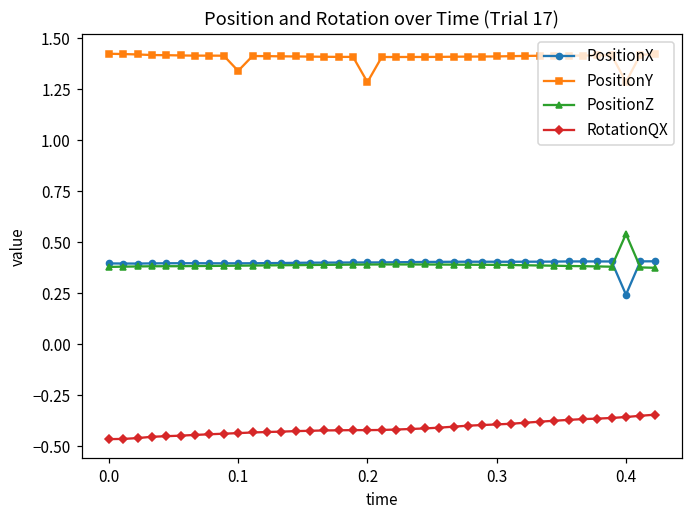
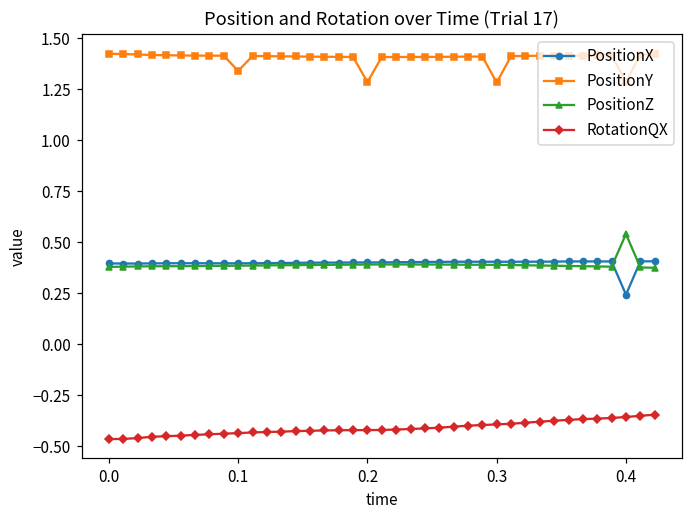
PositionY, 0.3: 1.41 -> 1.28
